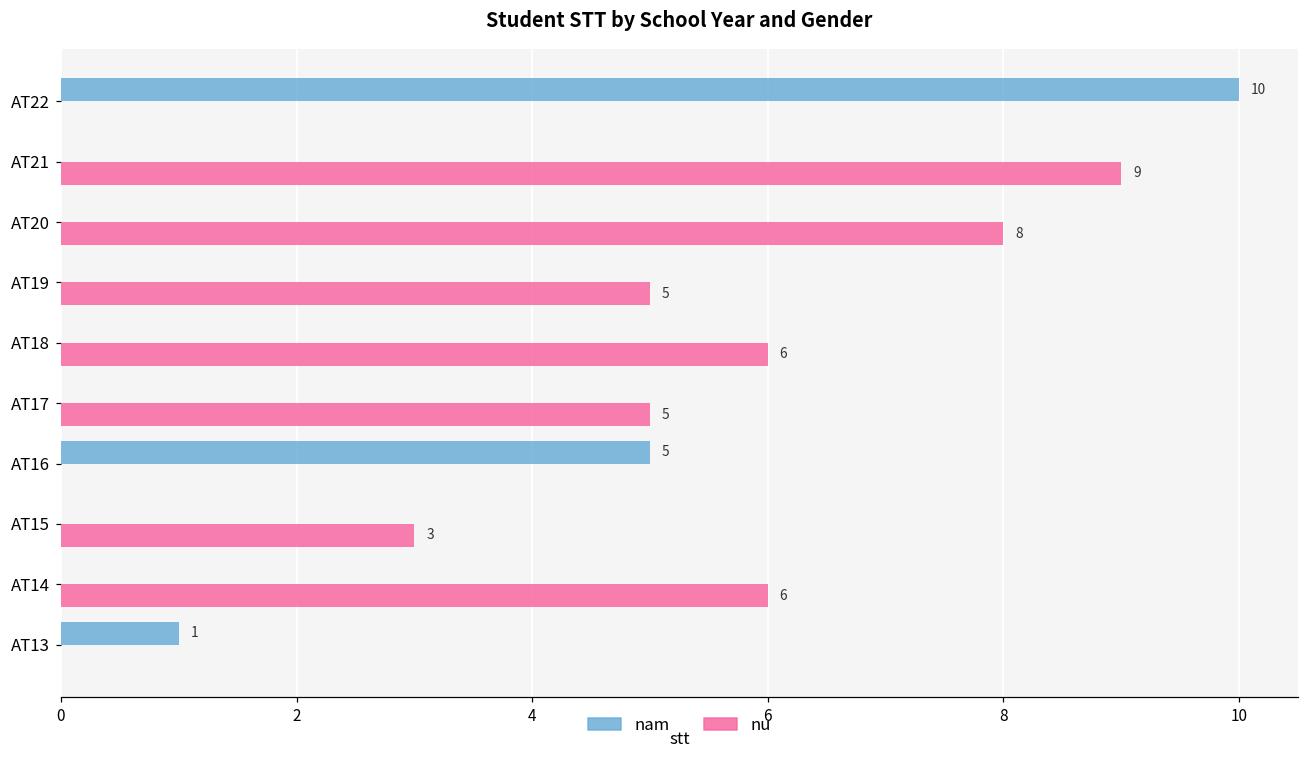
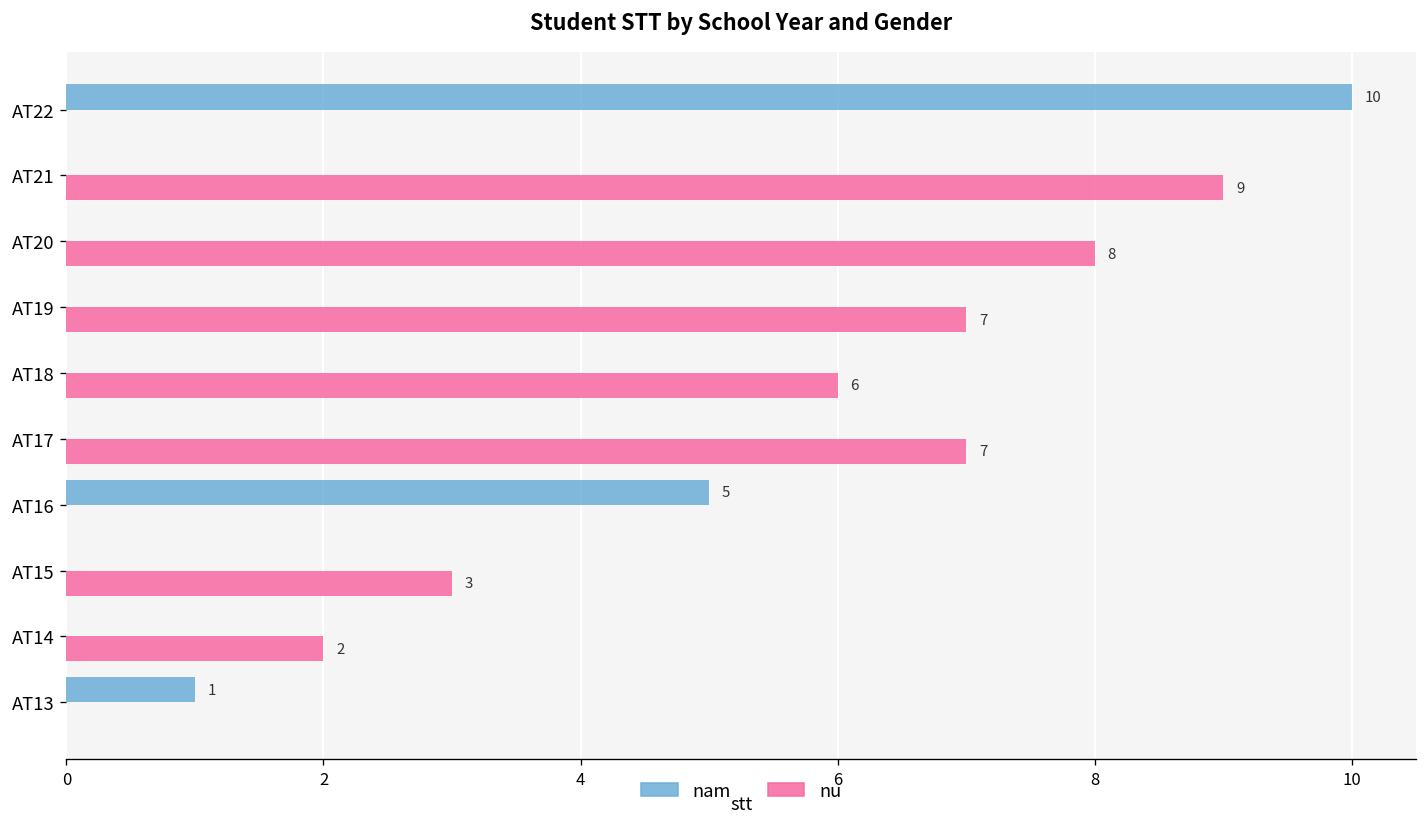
nu, AT19: 5 -> 7
nu, AT17: 5 -> 7
nu, AT14: 6 -> 2
